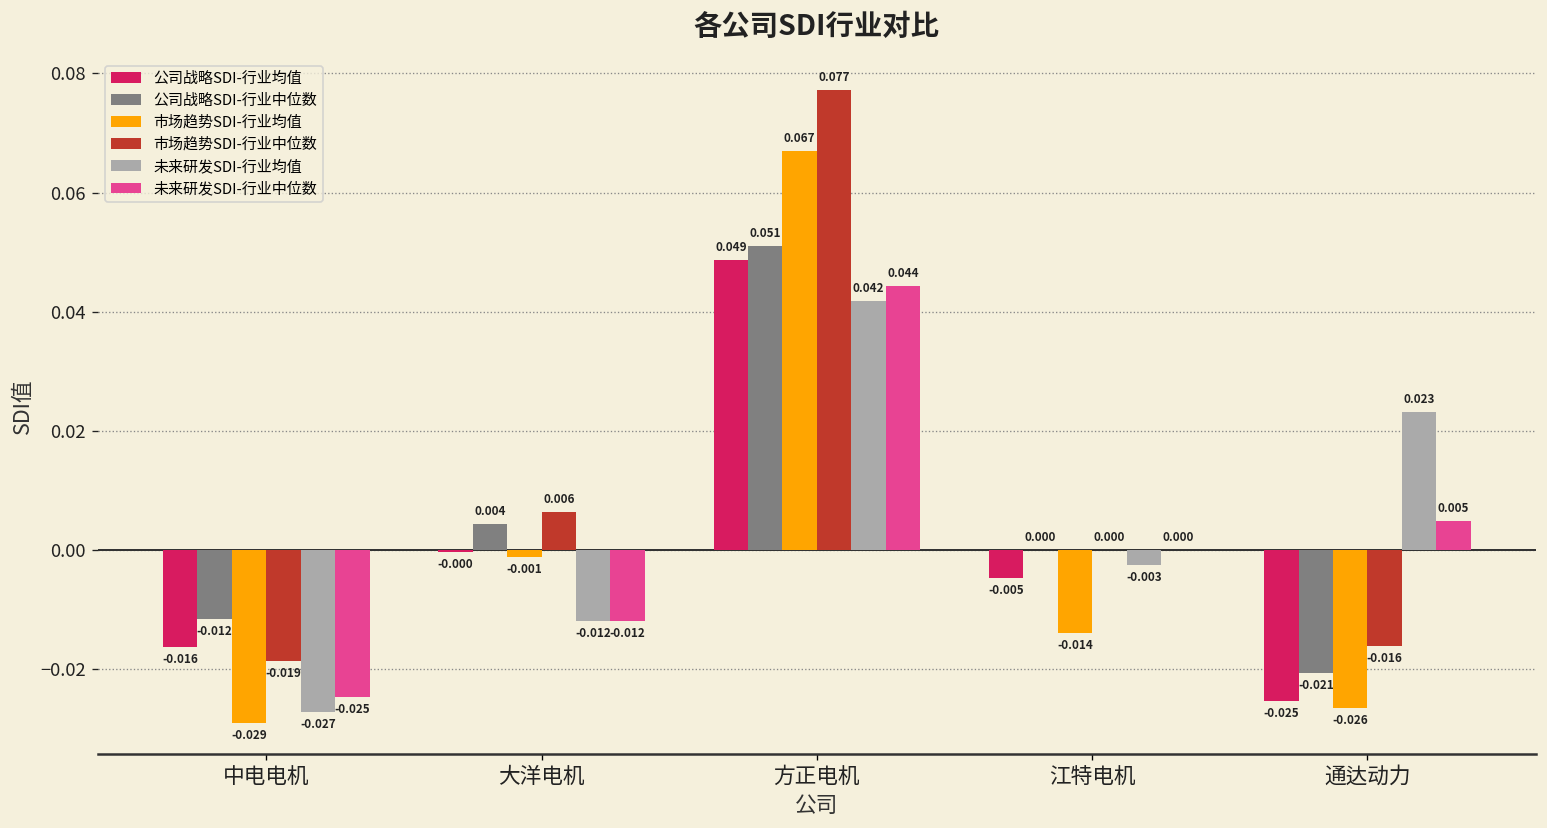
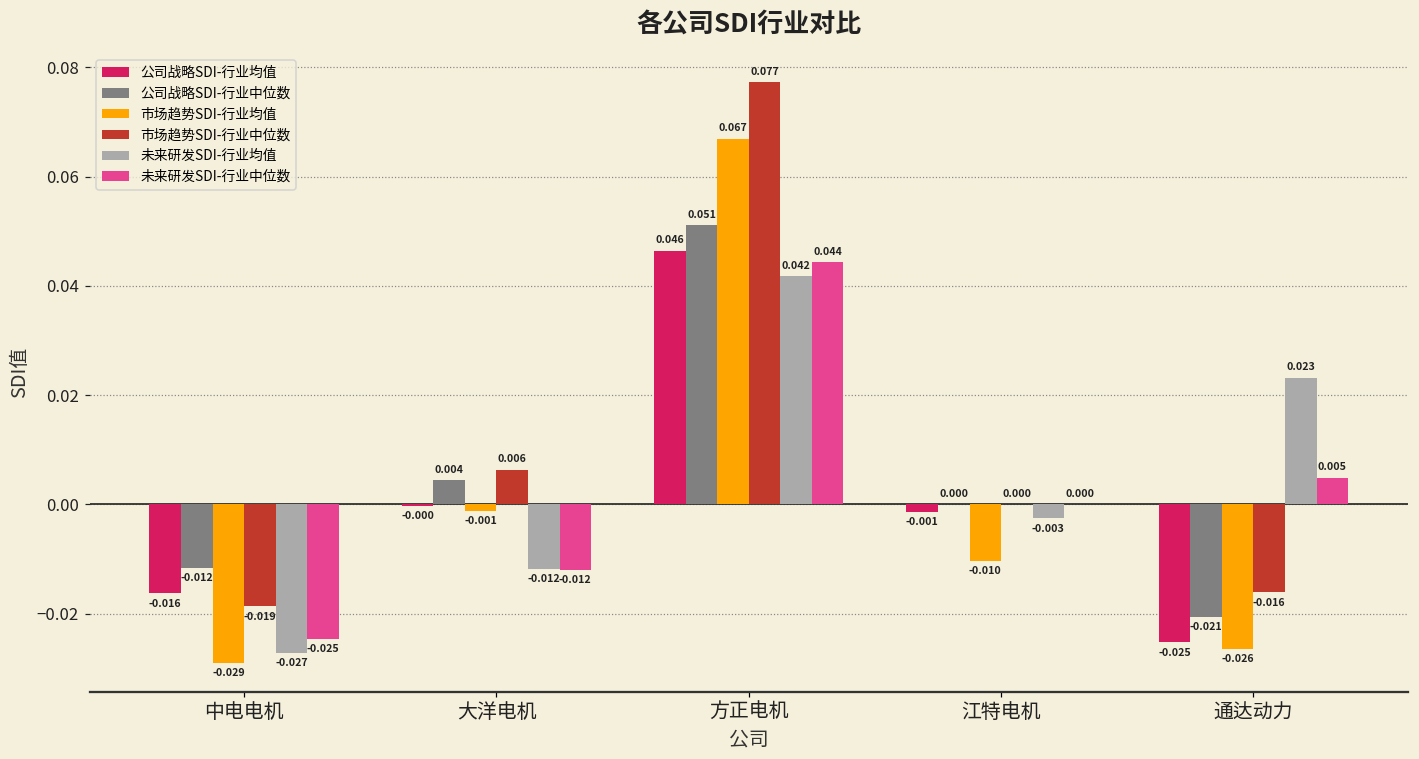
公司战略SDI-行业均值, 方正电机: 0.049 -> 0.046
公司战略SDI-行业均值, 江特电机: -0.005 -> -0.001
市场趋势SDI-行业均值, 江特电机: -0.014 -> -0.010
